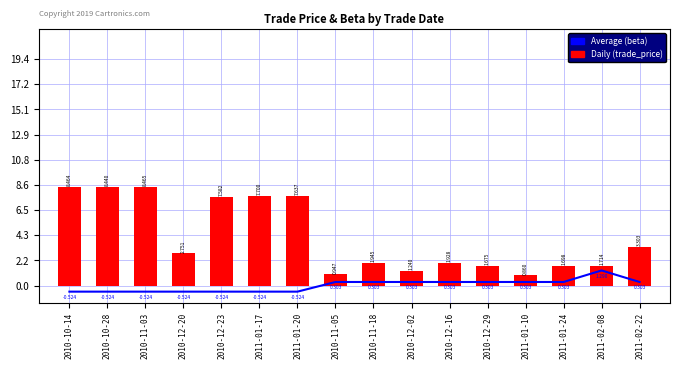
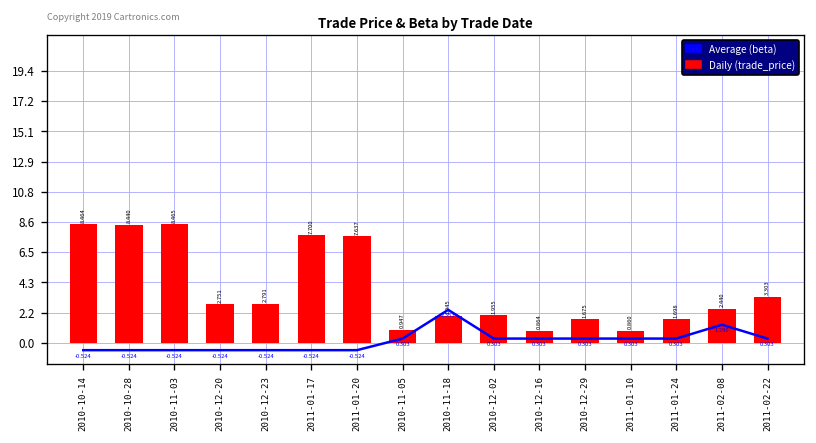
Daily (trade_price), 2010-12-23: 7.582 -> 2.791
Average (beta), 2010-11-18: 0.303 -> 2.353
Daily (trade_price), 2010-12-02: 1.240 -> 1.955
Daily (trade_price), 2010-12-16: 1.928 -> 0.864
Daily (trade_price), 2011-02-08: 1.714 -> 2.440
